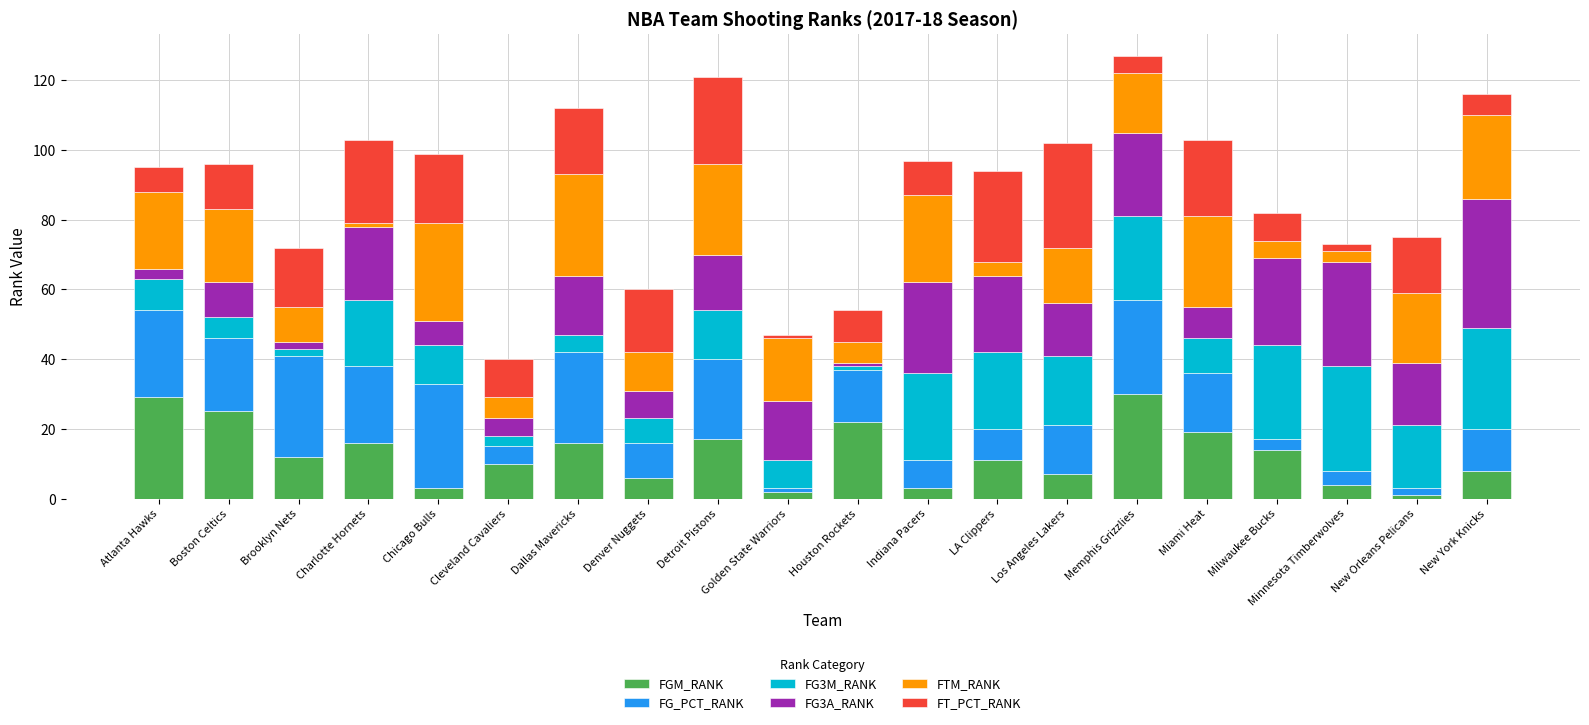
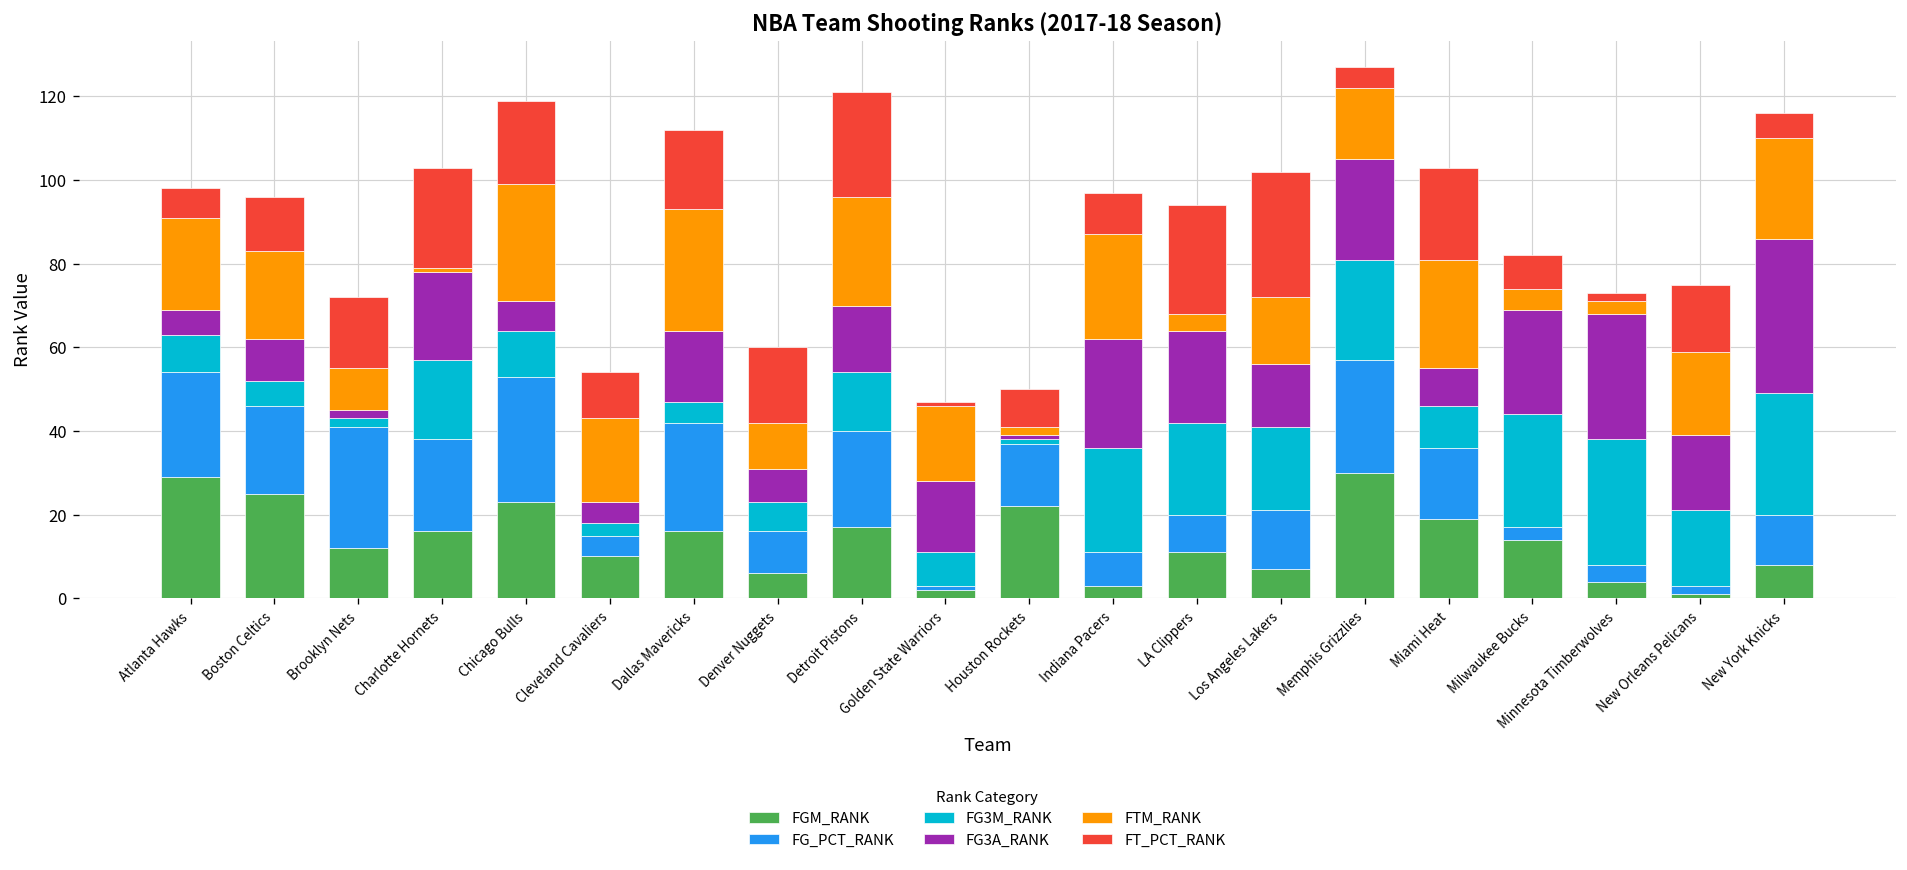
FG3A_RANK, Atlanta Hawks: 3 -> 6
FGM_RANK, Chicago Bulls: 3 -> 23
FTM_RANK, Cleveland Cavaliers: 6 -> 20
FTM_RANK, Houston Rockets: 6 -> 2
